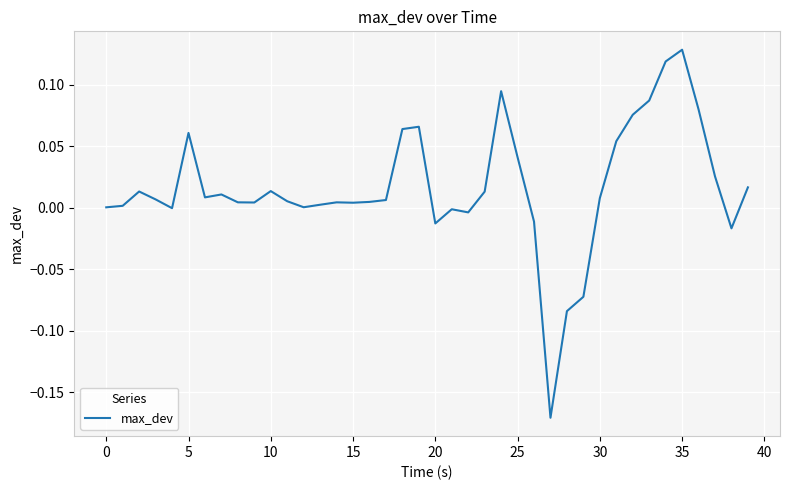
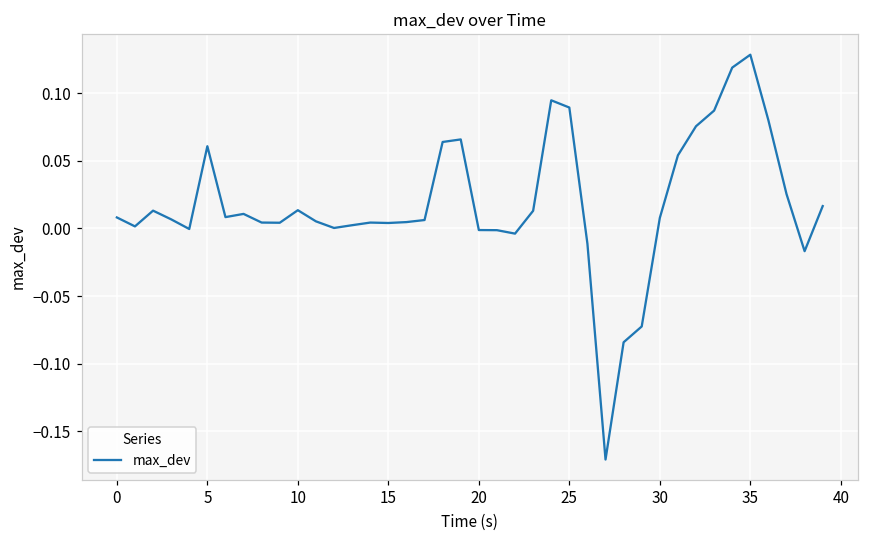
0: 0.000 -> 0.008
20: -0.013 -> -0.001
25: 0.041 -> 0.089
